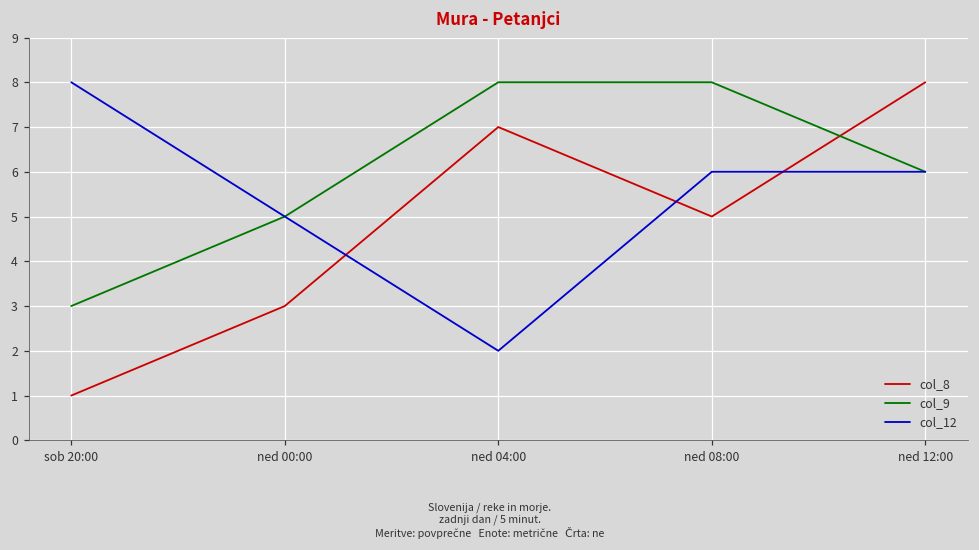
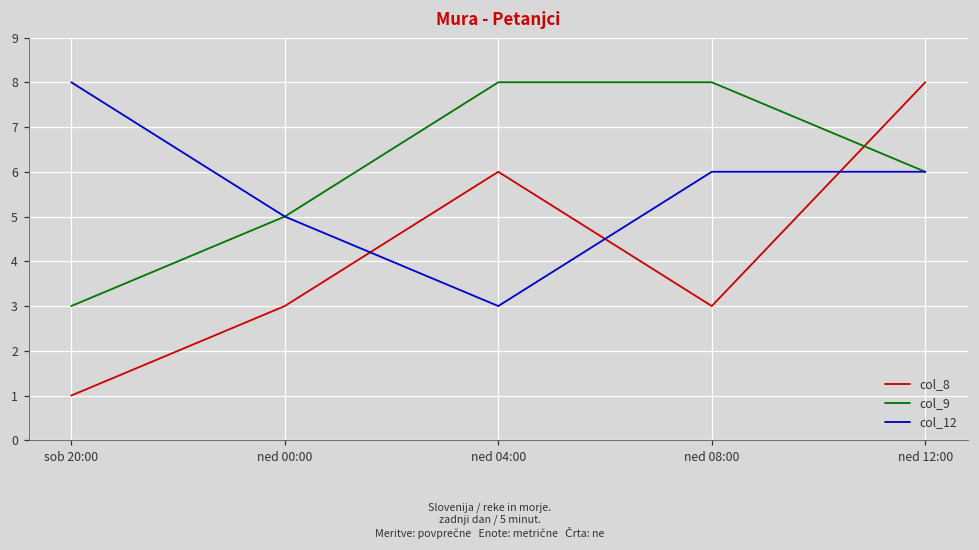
col_8, ned 04:00: 7 -> 6
col_12, ned 04:00: 2 -> 3
col_8, ned 08:00: 5 -> 3
